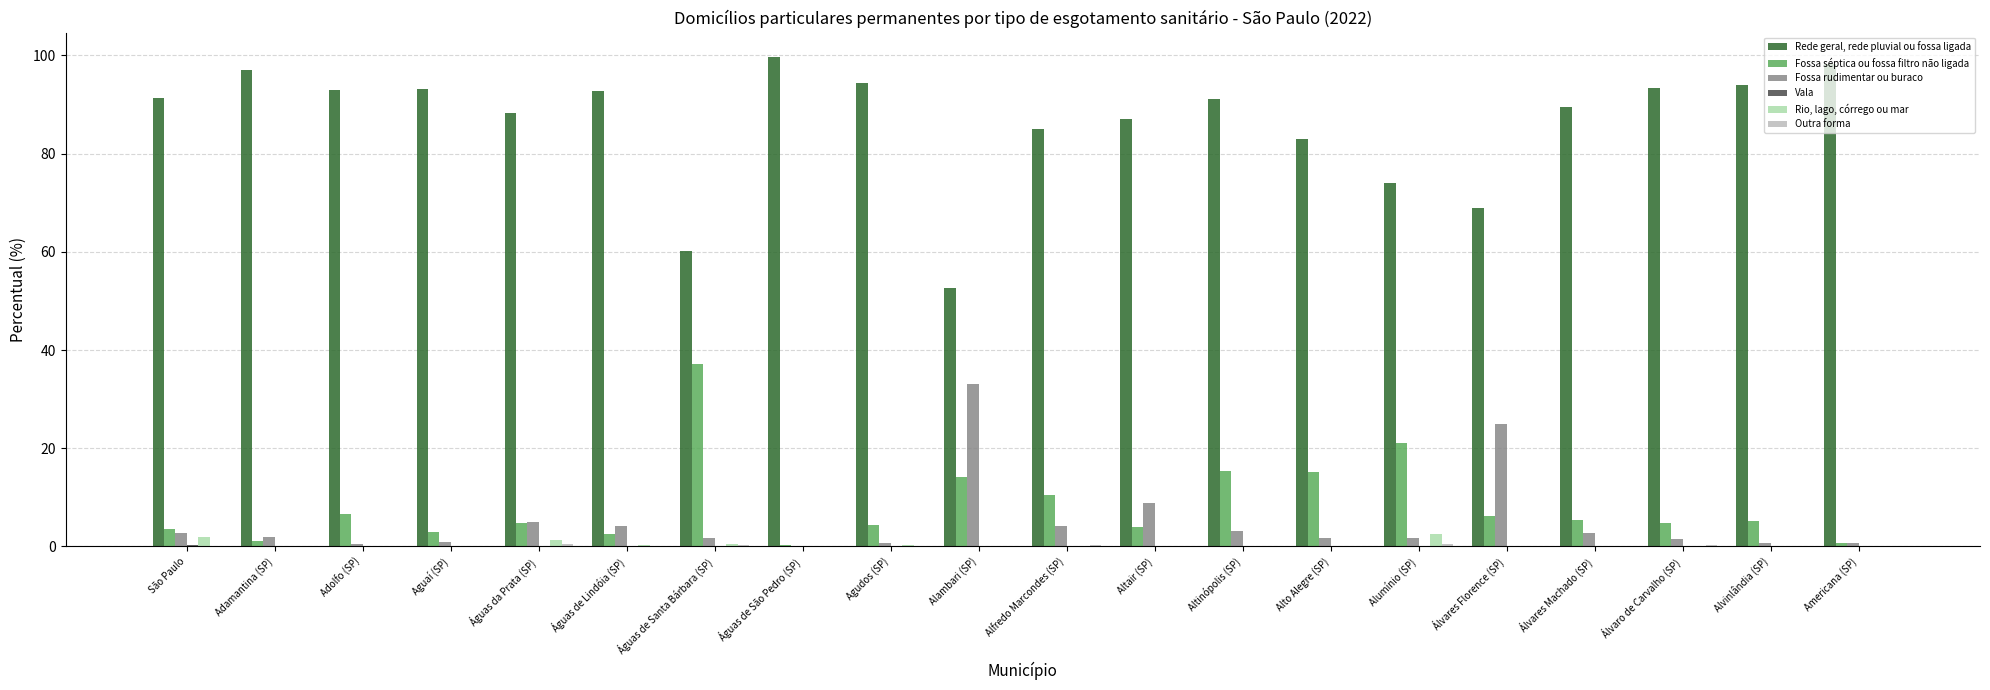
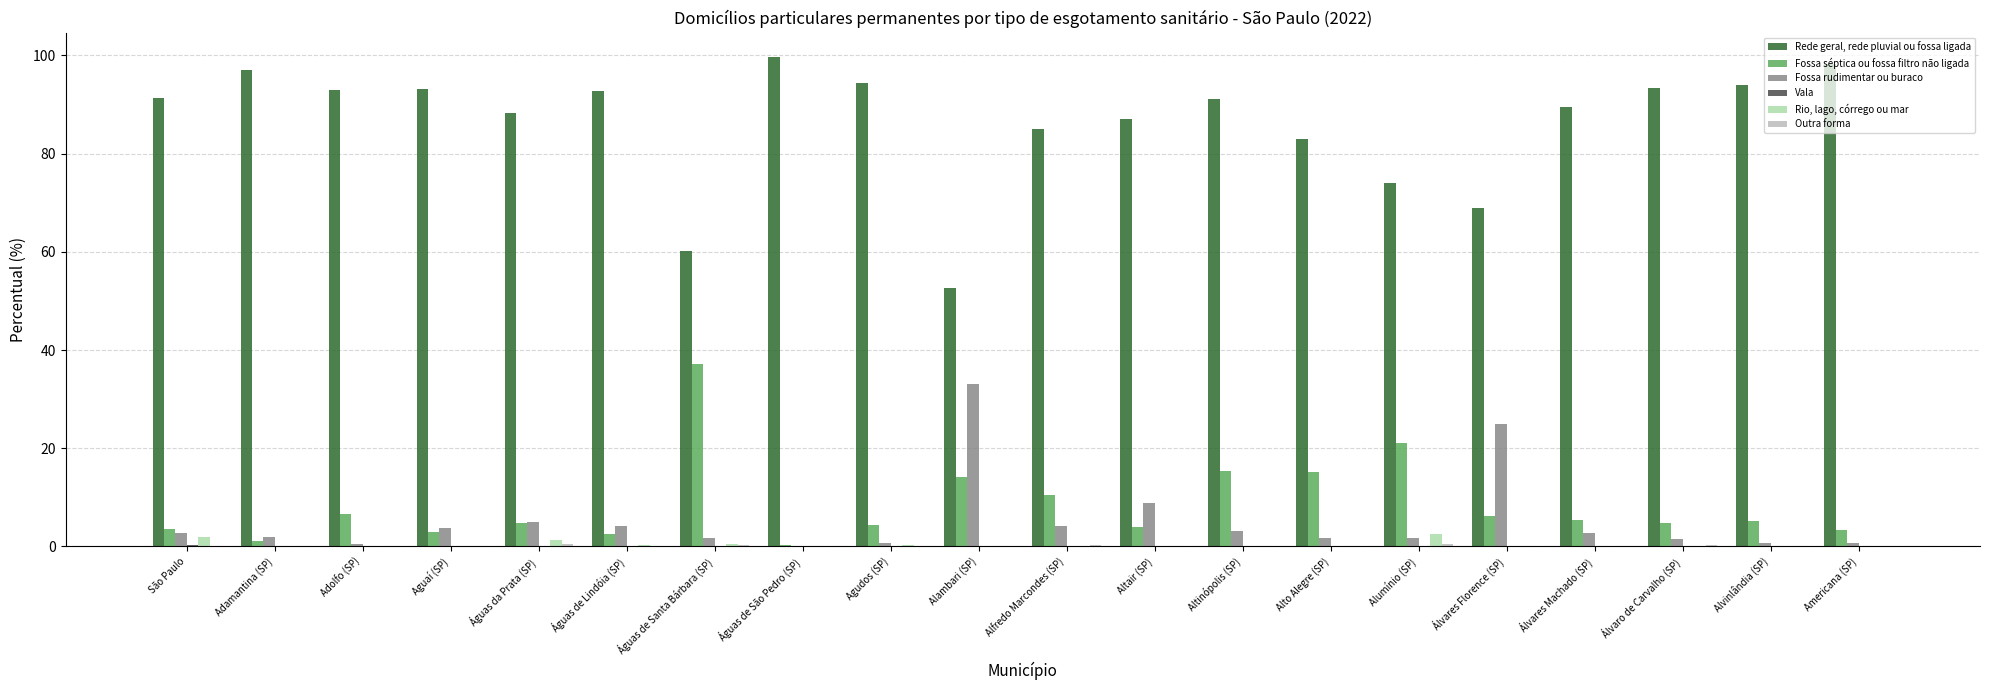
Fossa rudimentar ou buraco, Aguaí (SP): 1 -> 4
Fossa séptica ou fossa filtro não ligada, Americana (SP): 1 -> 3
